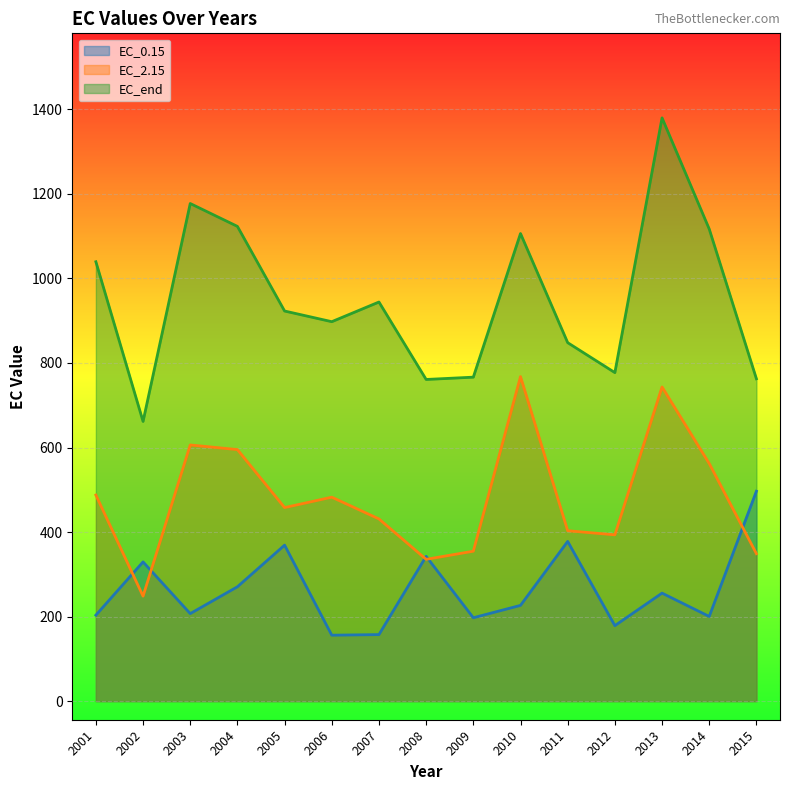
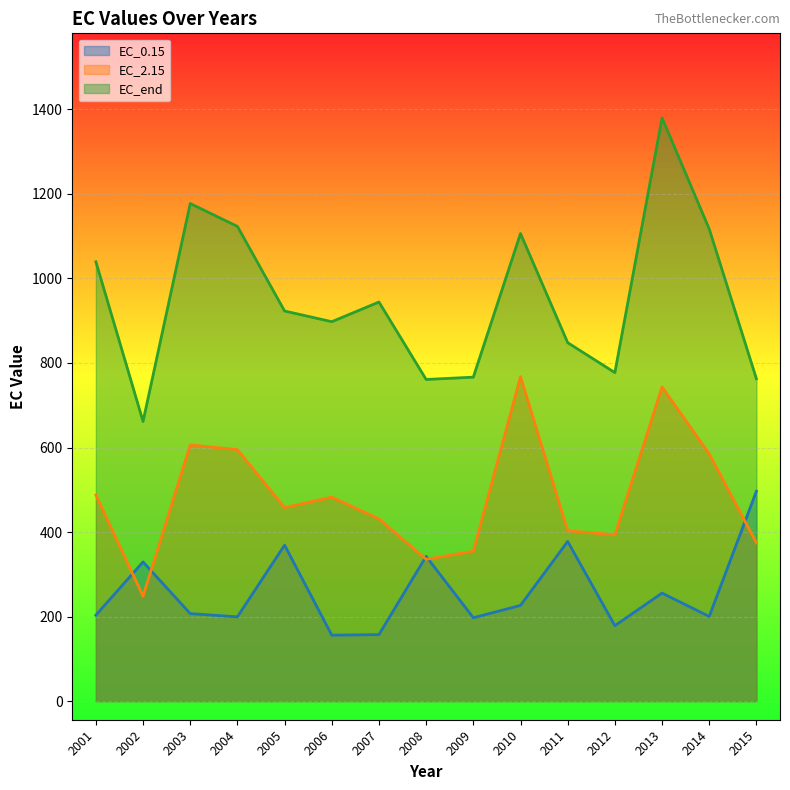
EC_0.15, 2004: 270 -> 200
EC_2.15, 2014: 560 -> 580
EC_2.15, 2015: 350 -> 370
